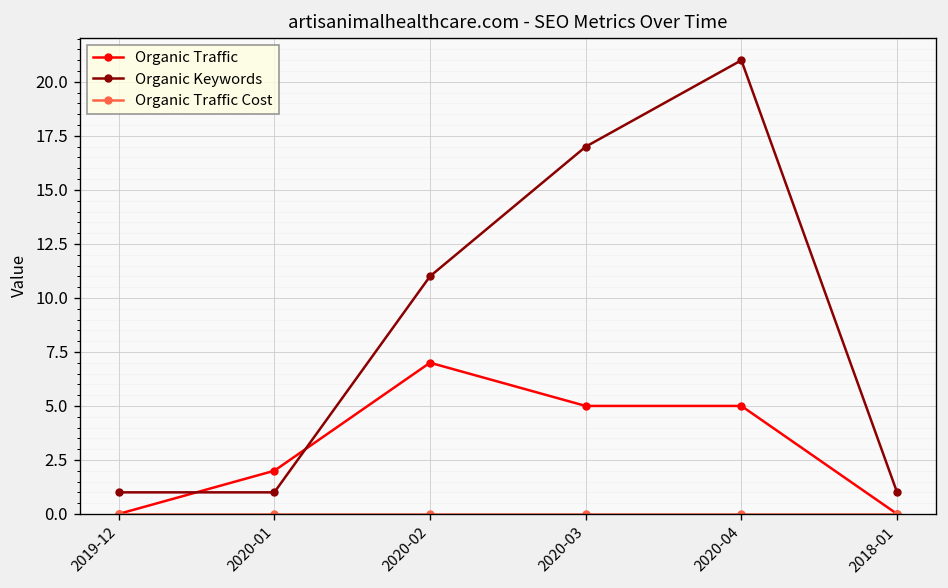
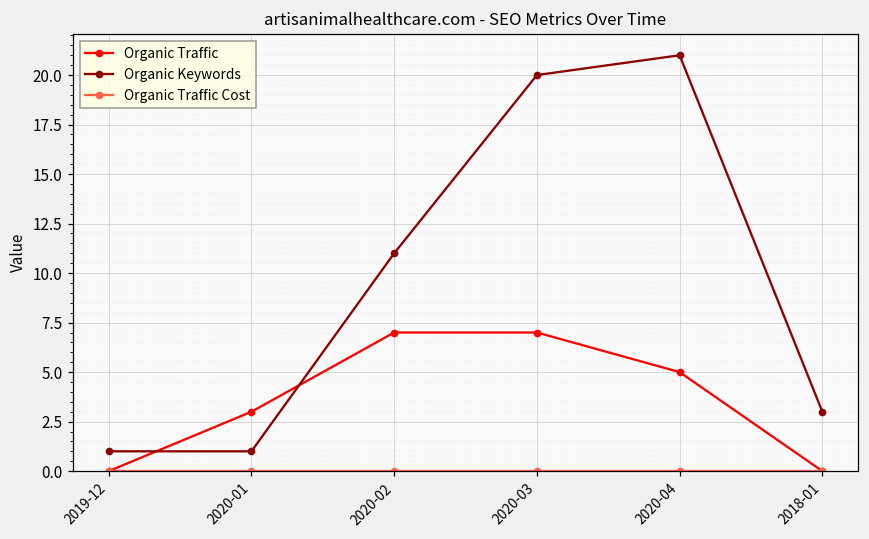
Organic Traffic, 2020-01: 2 -> 3
Organic Traffic, 2020-03: 5 -> 7
Organic Keywords, 2020-03: 17 -> 20
Organic Keywords, 2018-01: 1 -> 3
